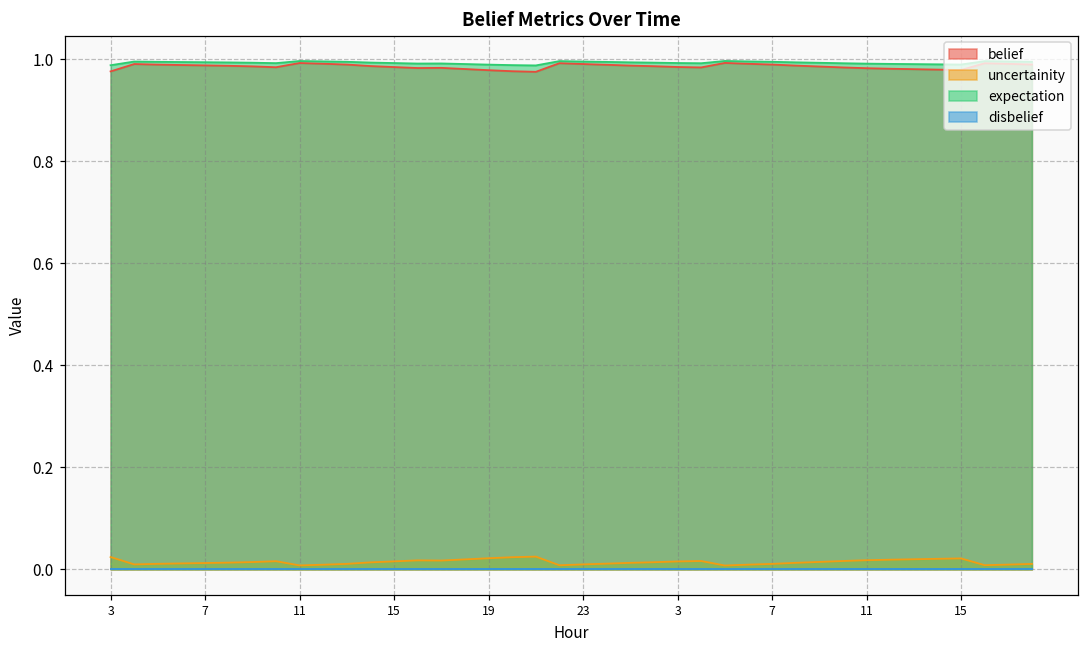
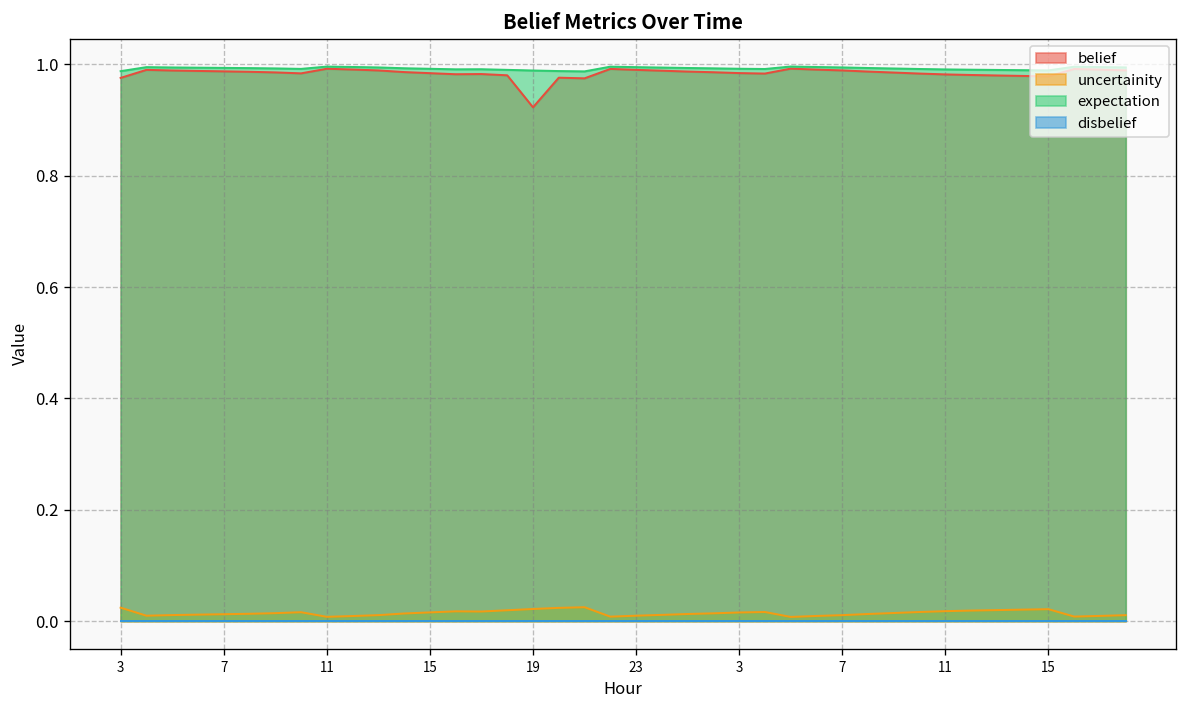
belief, 19: 0.98 -> 0.92
